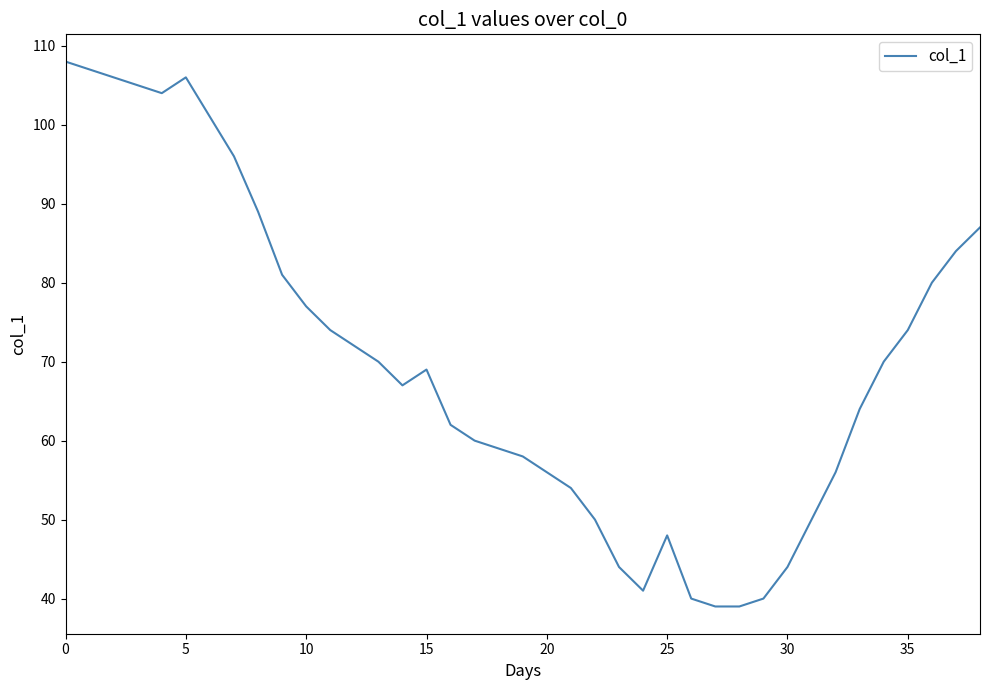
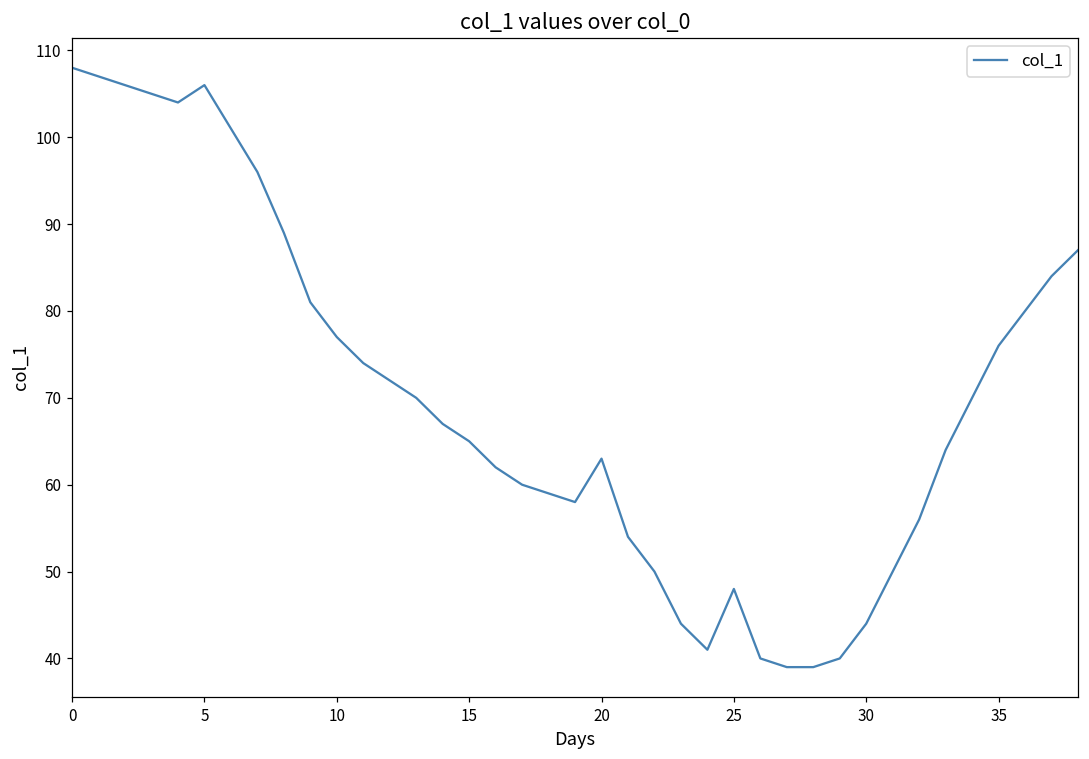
15: 69 -> 65
20: 56 -> 63
35: 74 -> 76
